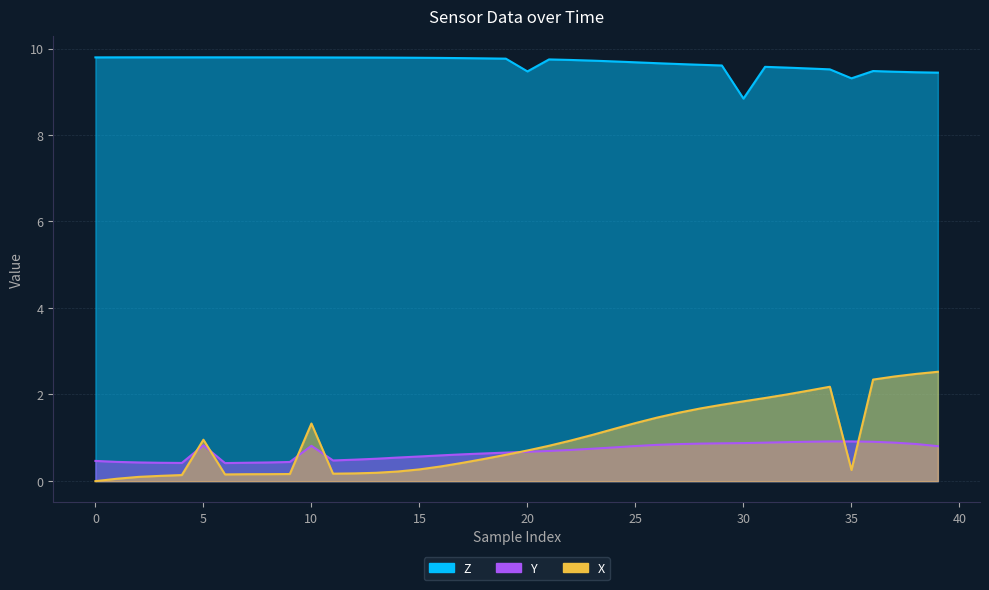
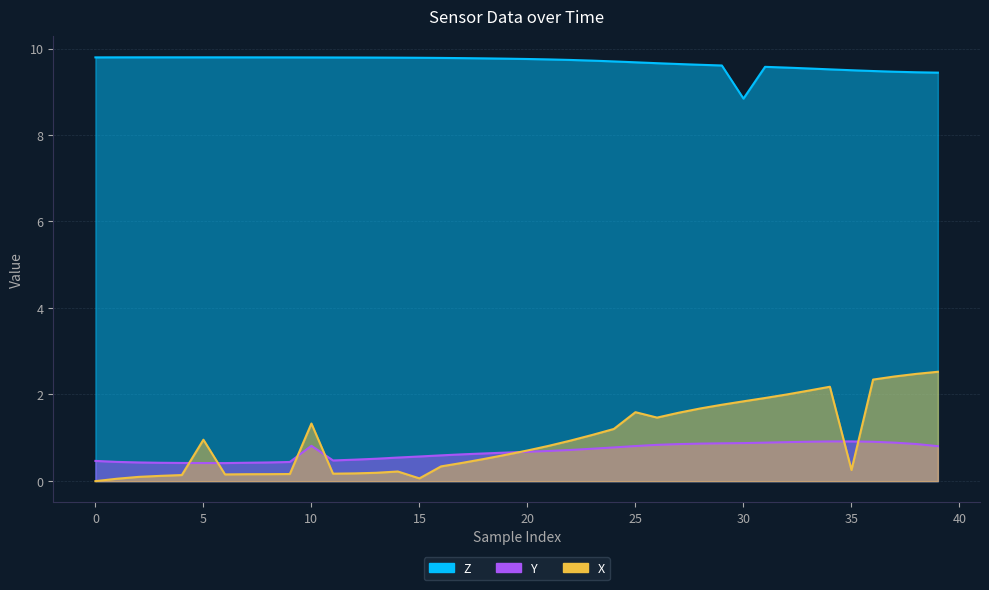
Y, 5: 0.8 -> 0.4
X, 15: 0.3 -> 0.1
Z, 20: 9.5 -> 9.8
X, 25: 1.3 -> 1.6
Z, 35: 9.3 -> 9.5
